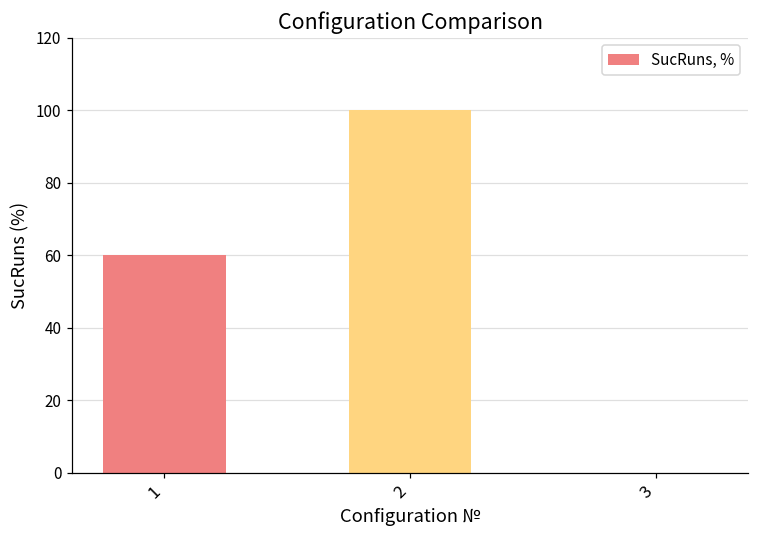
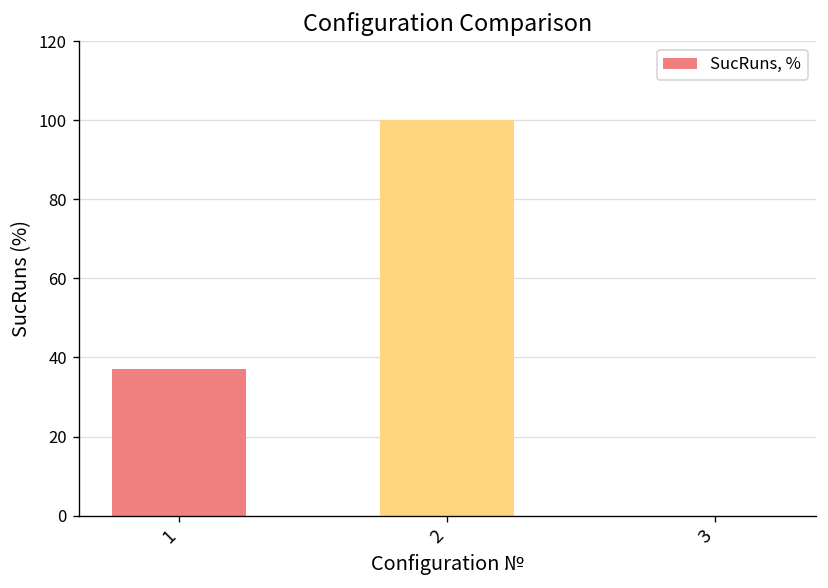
1: 60 -> 37
